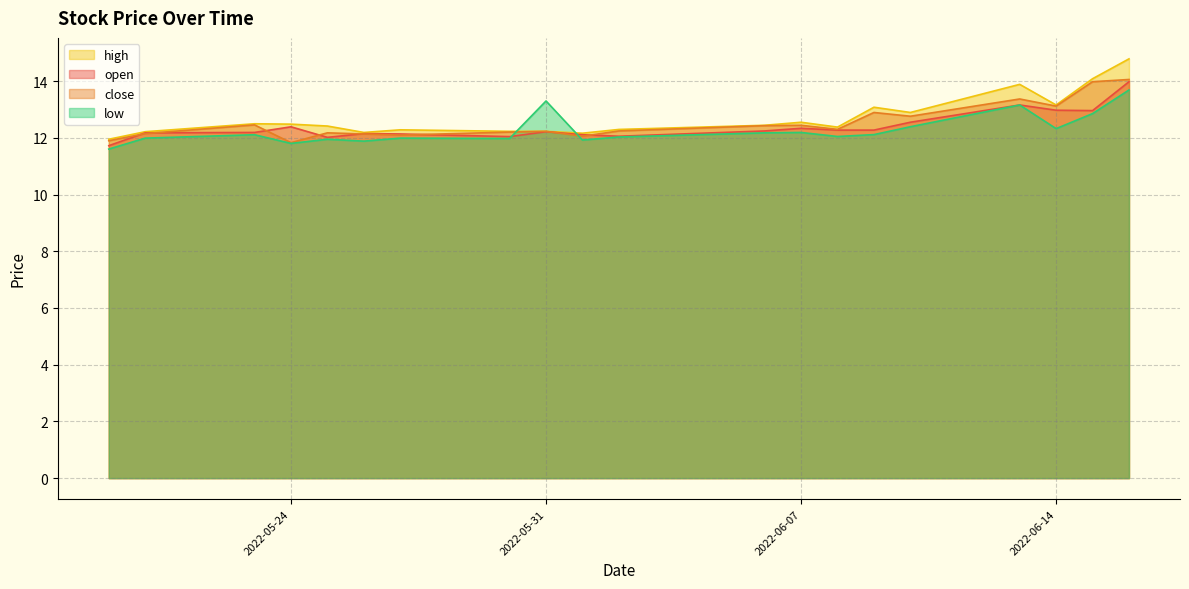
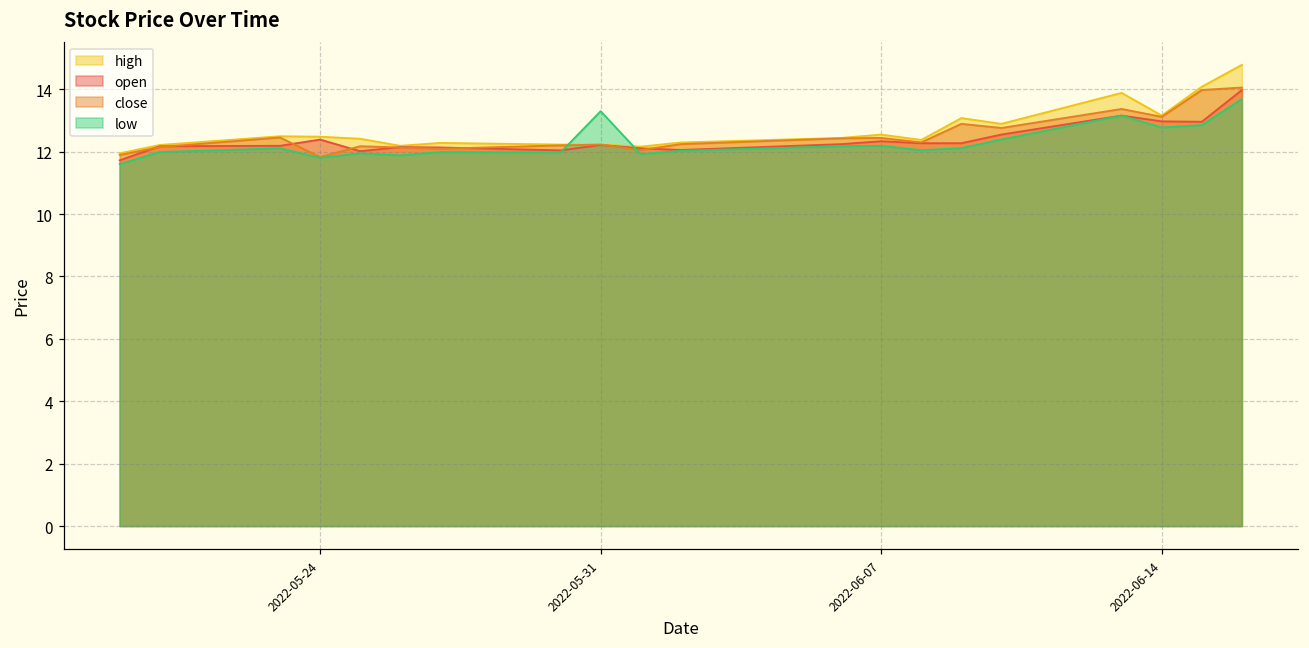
low, 2022-06-14: 12.3 -> 12.8
